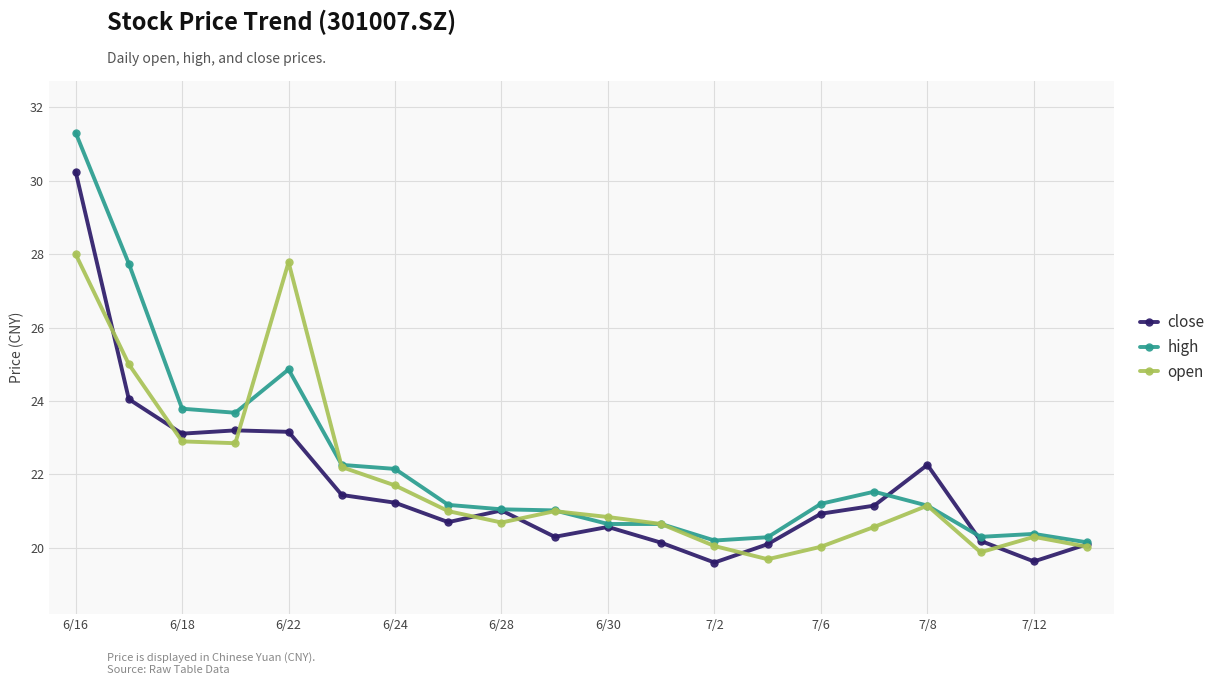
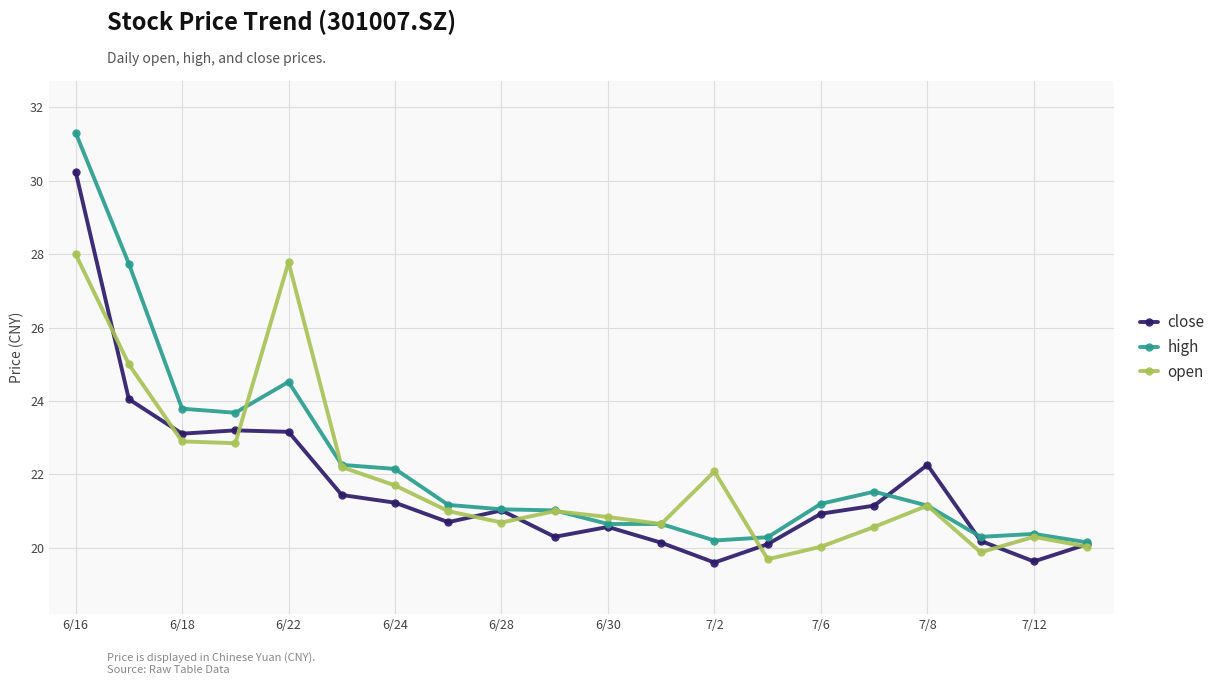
high, 6/22: 24.9 -> 24.5
open, 7/2: 20.1 -> 22.1
